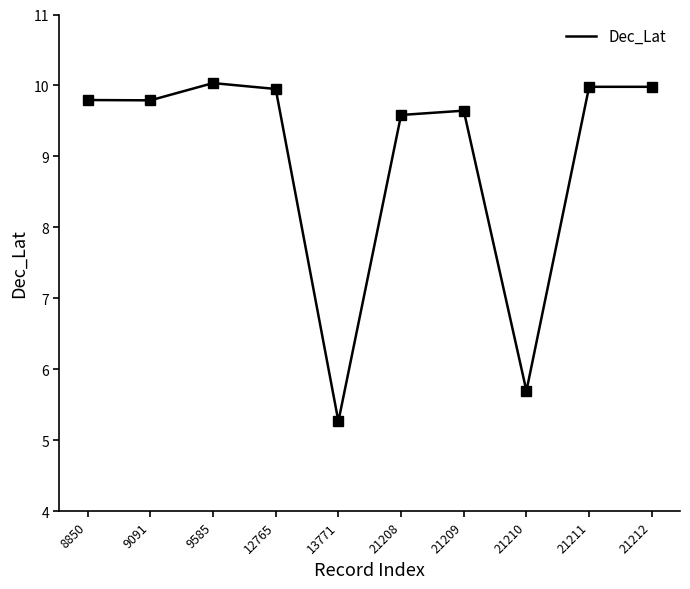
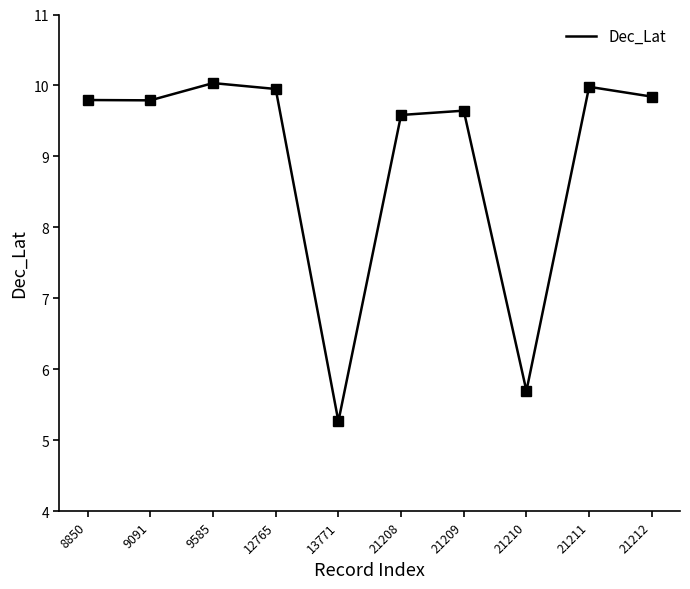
21212: 10.0 -> 9.8
